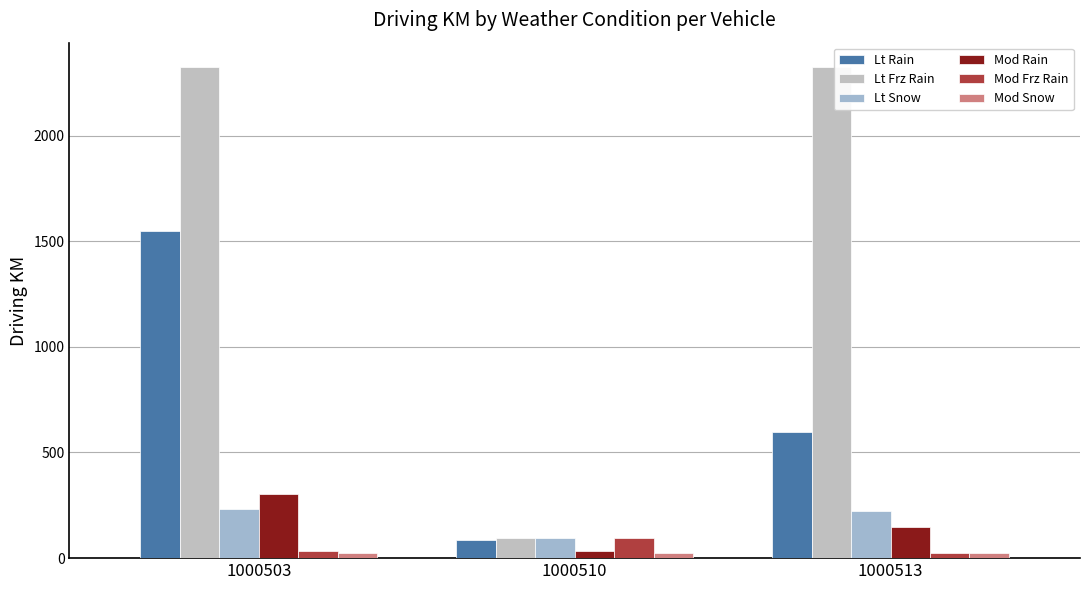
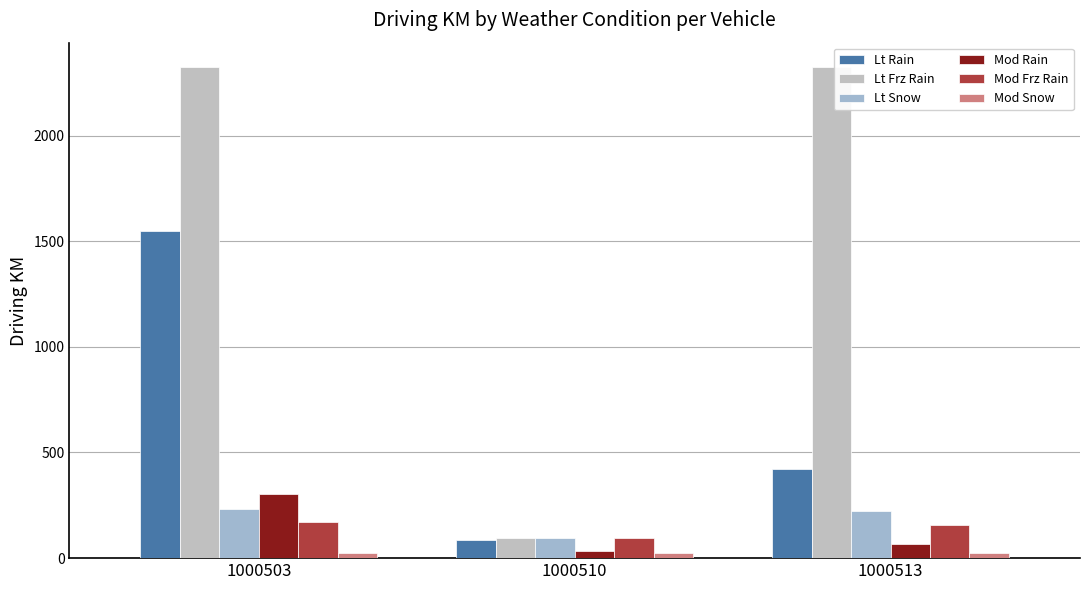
Mod Frz Rain, 1000503: 30 -> 170
Lt Rain, 1000513: 600 -> 420
Mod Rain, 1000513: 150 -> 70
Mod Frz Rain, 1000513: 20 -> 160
